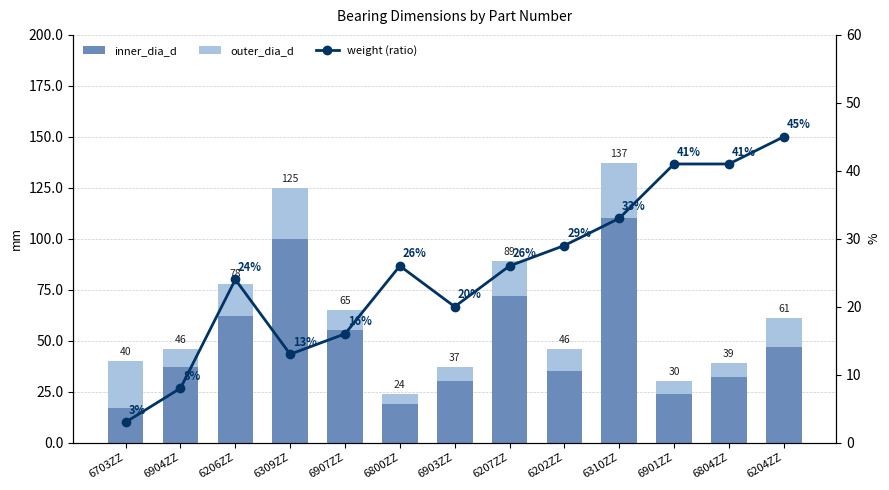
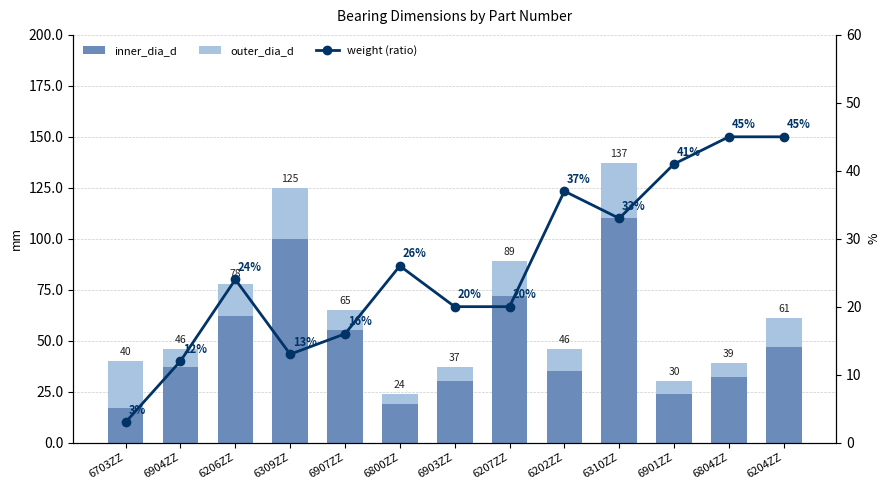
weight (ratio), 6904ZZ: 8% -> 12%
weight (ratio), 6207ZZ: 26% -> 20%
weight (ratio), 6202ZZ: 29% -> 37%
weight (ratio), 6804ZZ: 41% -> 45%
